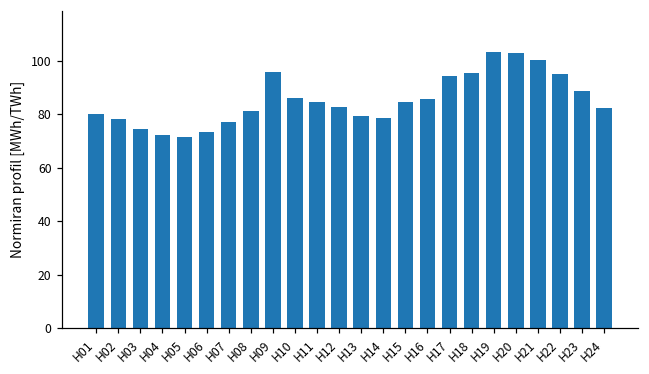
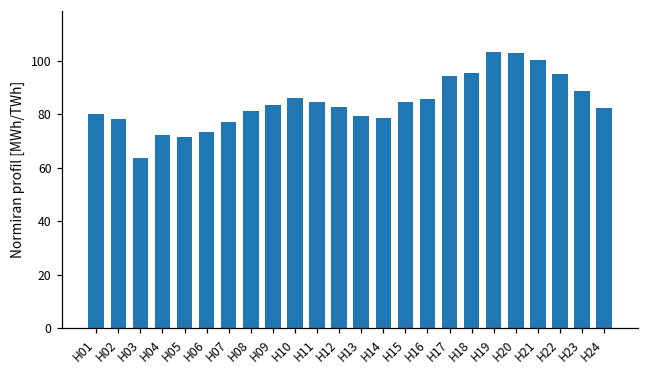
H03: 75 -> 64
H09: 96 -> 83
